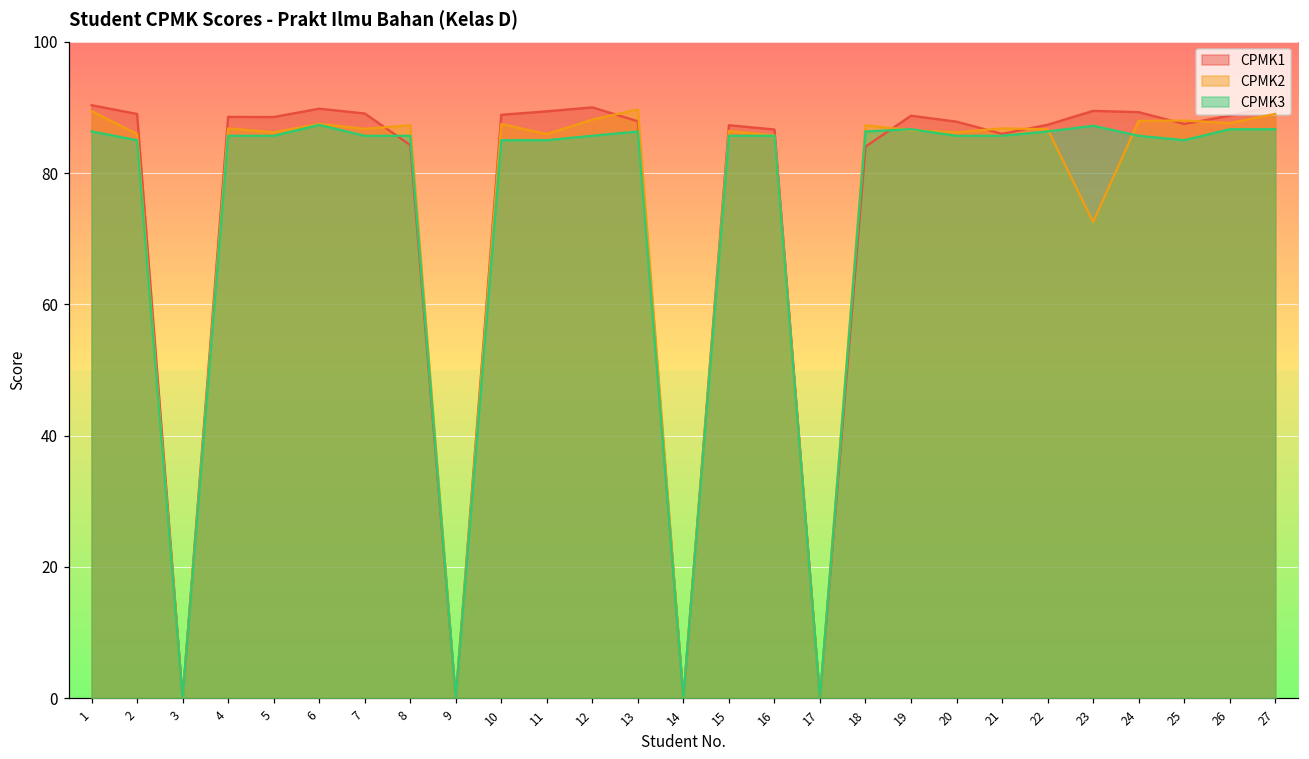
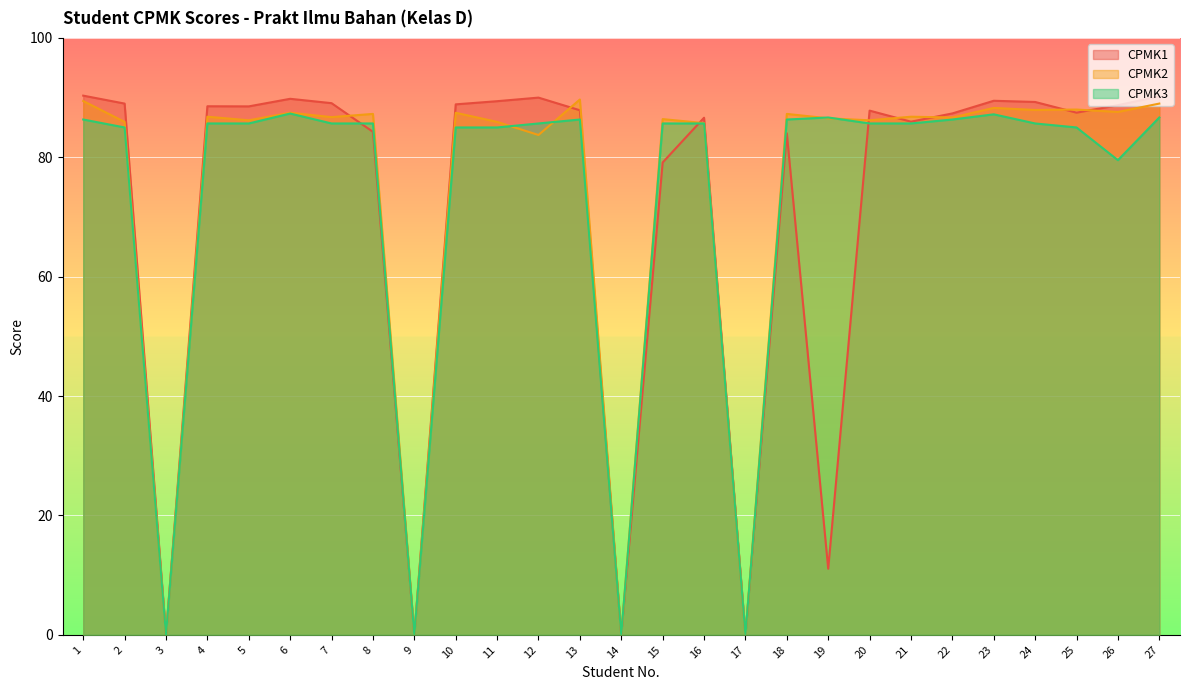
CPMK2, 12: 88 -> 84
CPMK1, 15: 87 -> 79
CPMK1, 19: 89 -> 11
CPMK2, 23: 73 -> 88
CPMK3, 26: 87 -> 80
